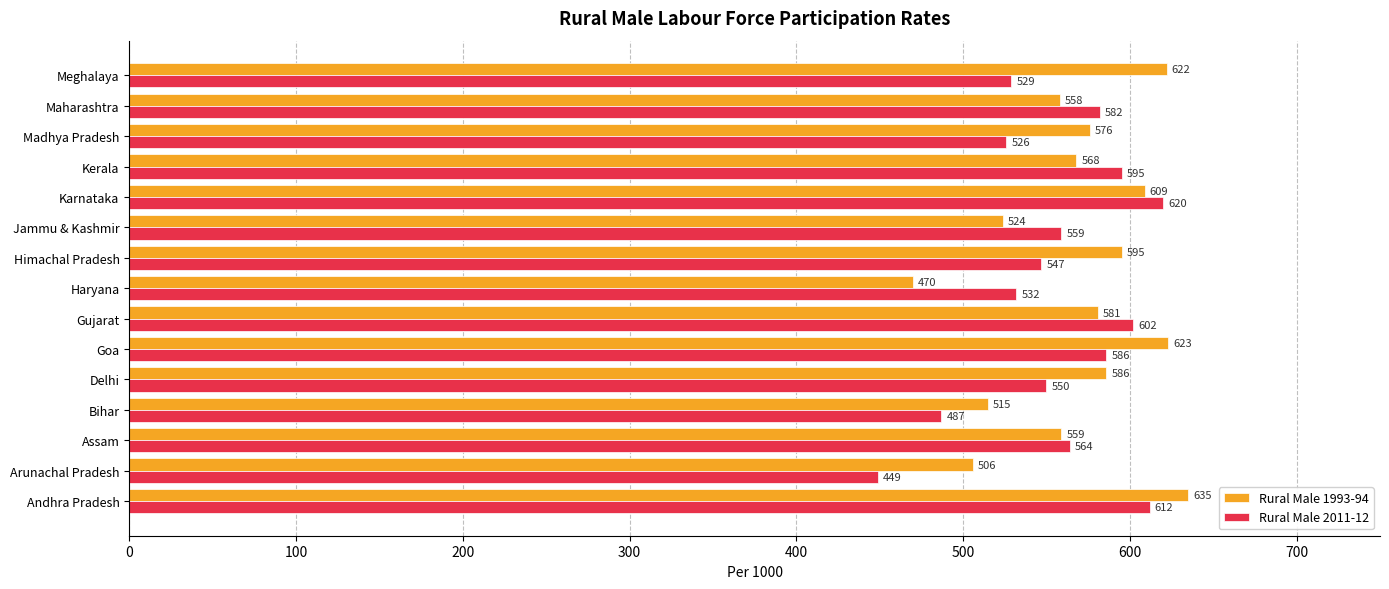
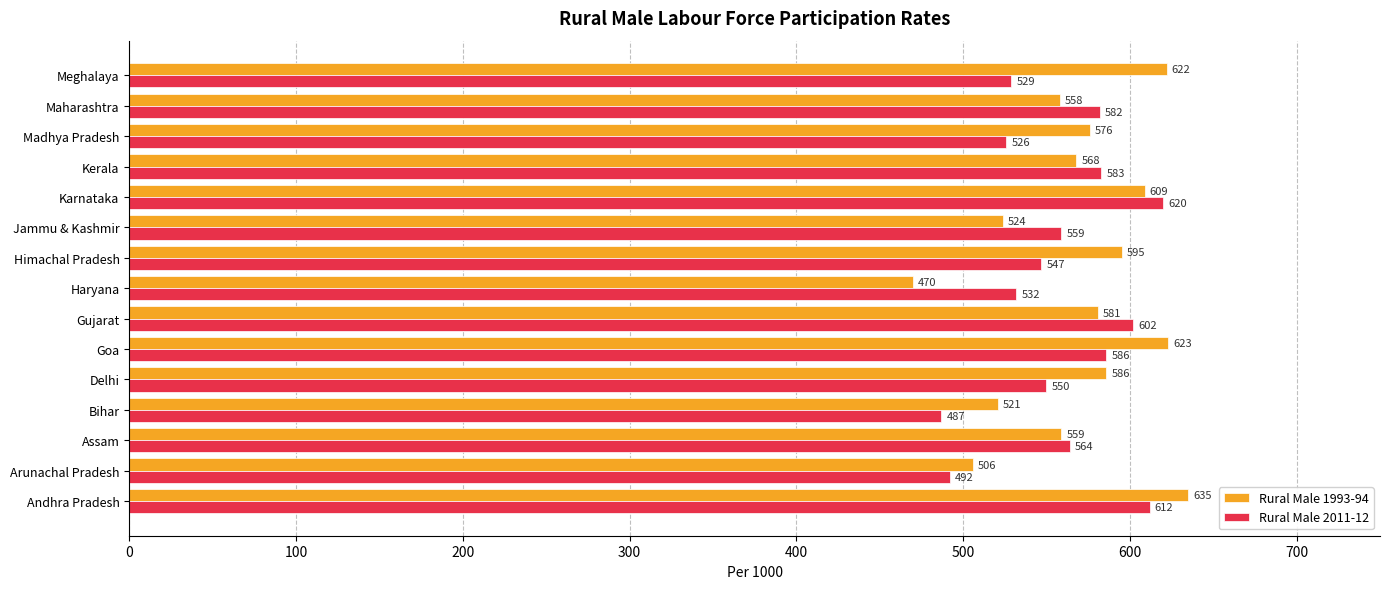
Rural Male 2011-12, Kerala: 595 -> 583
Rural Male 1993-94, Bihar: 515 -> 521
Rural Male 2011-12, Arunachal Pradesh: 449 -> 492
